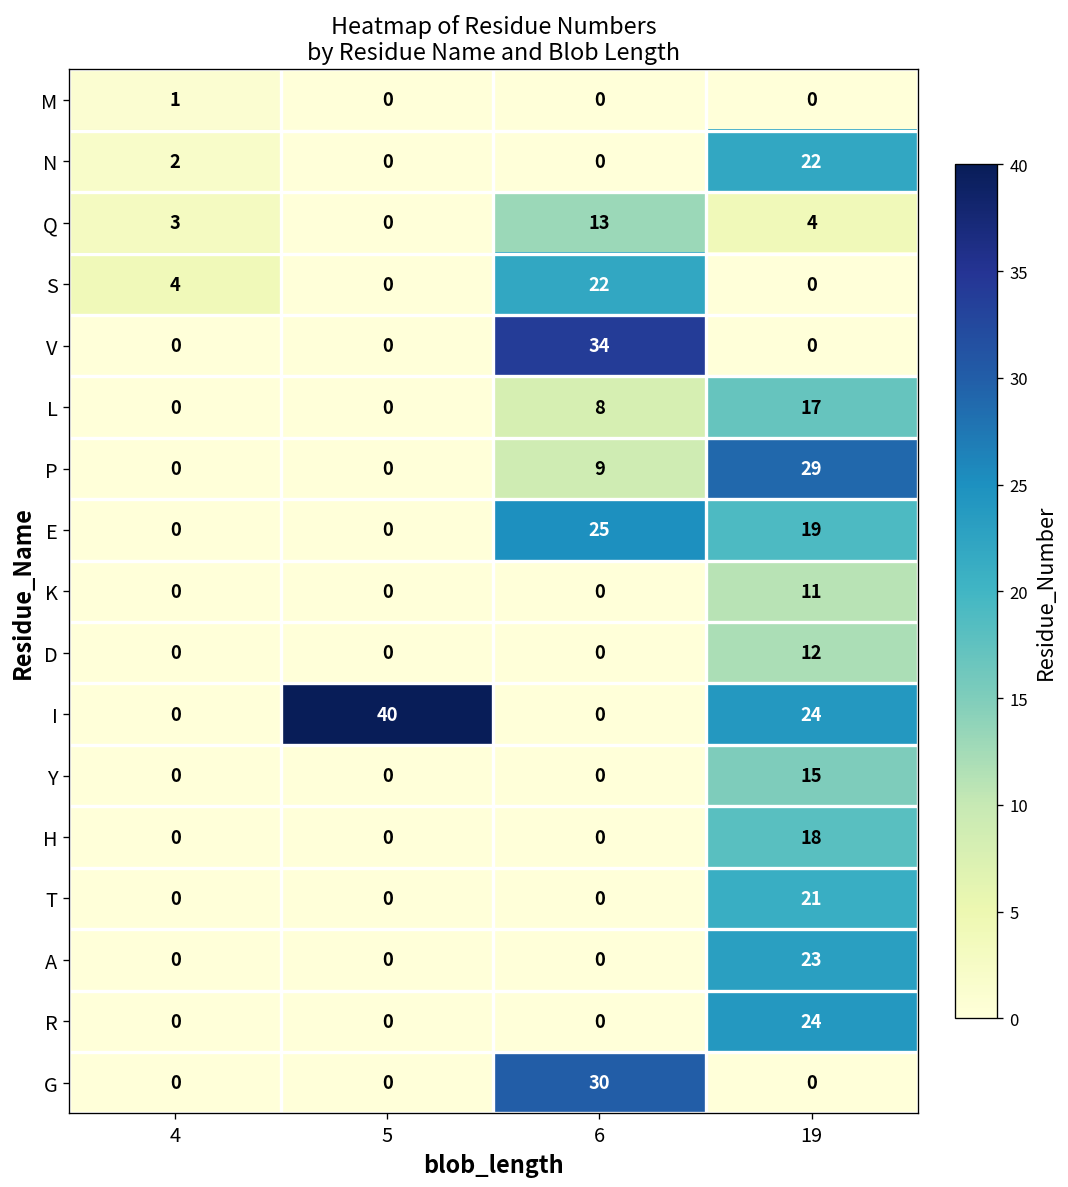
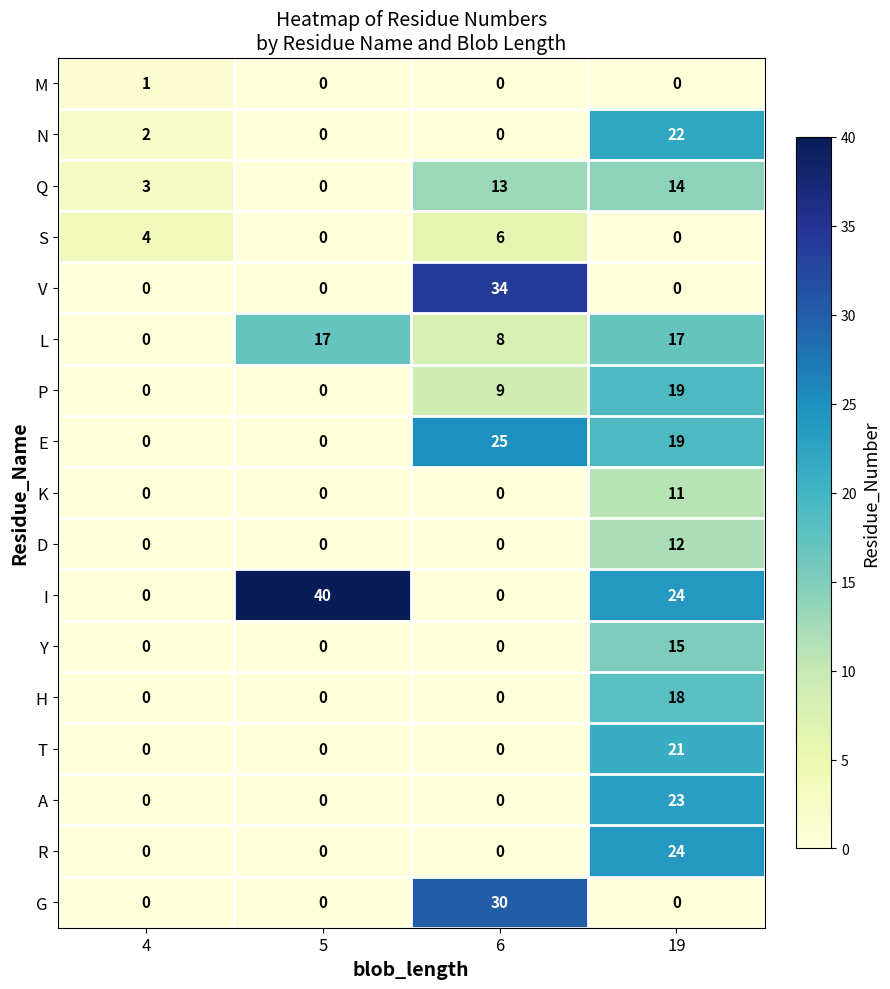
Q, 19: 4 -> 14
S, 6: 22 -> 6
L, 5: 0 -> 17
P, 19: 29 -> 19
